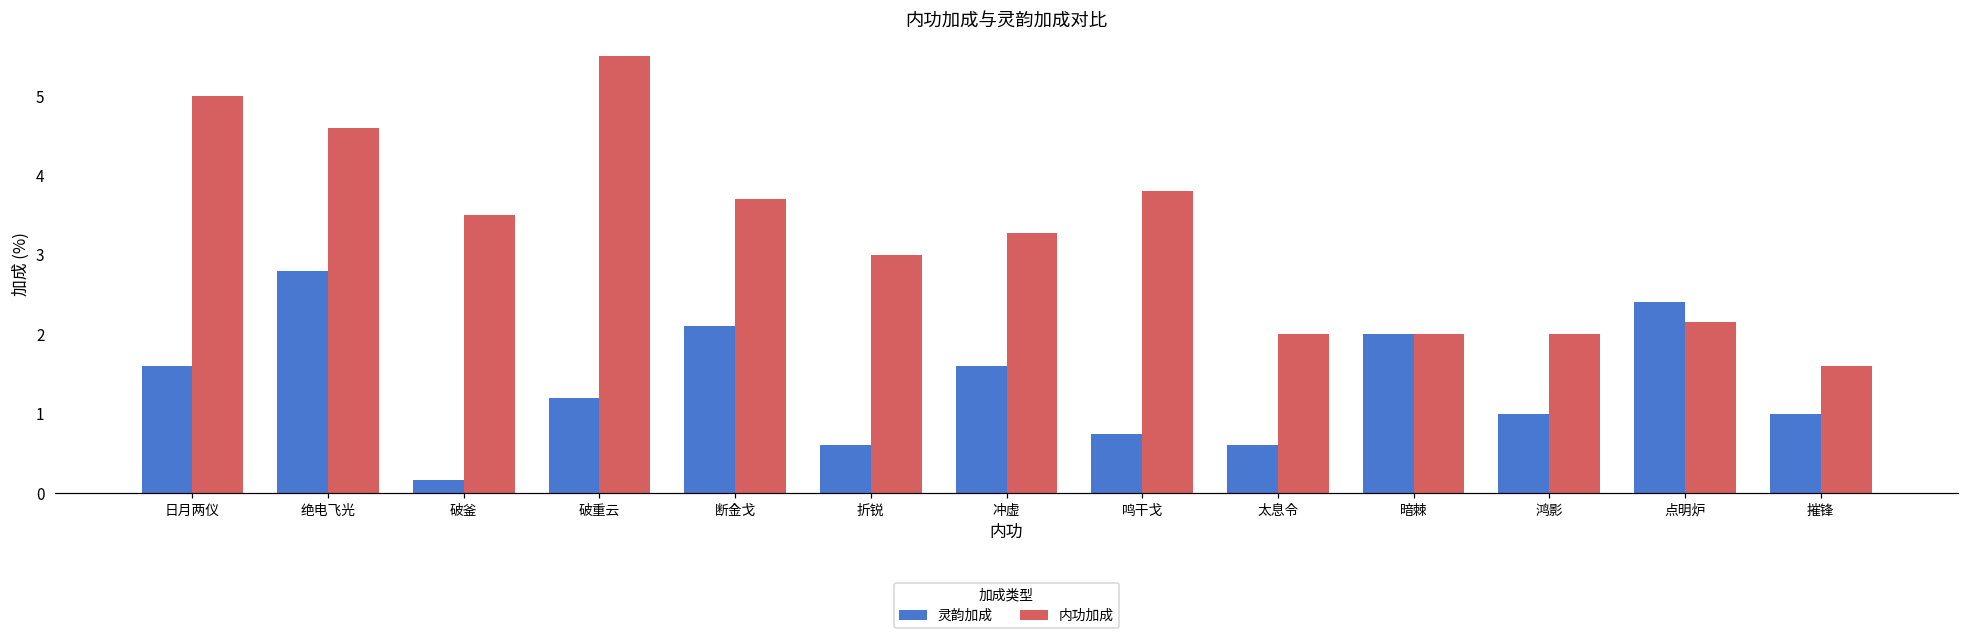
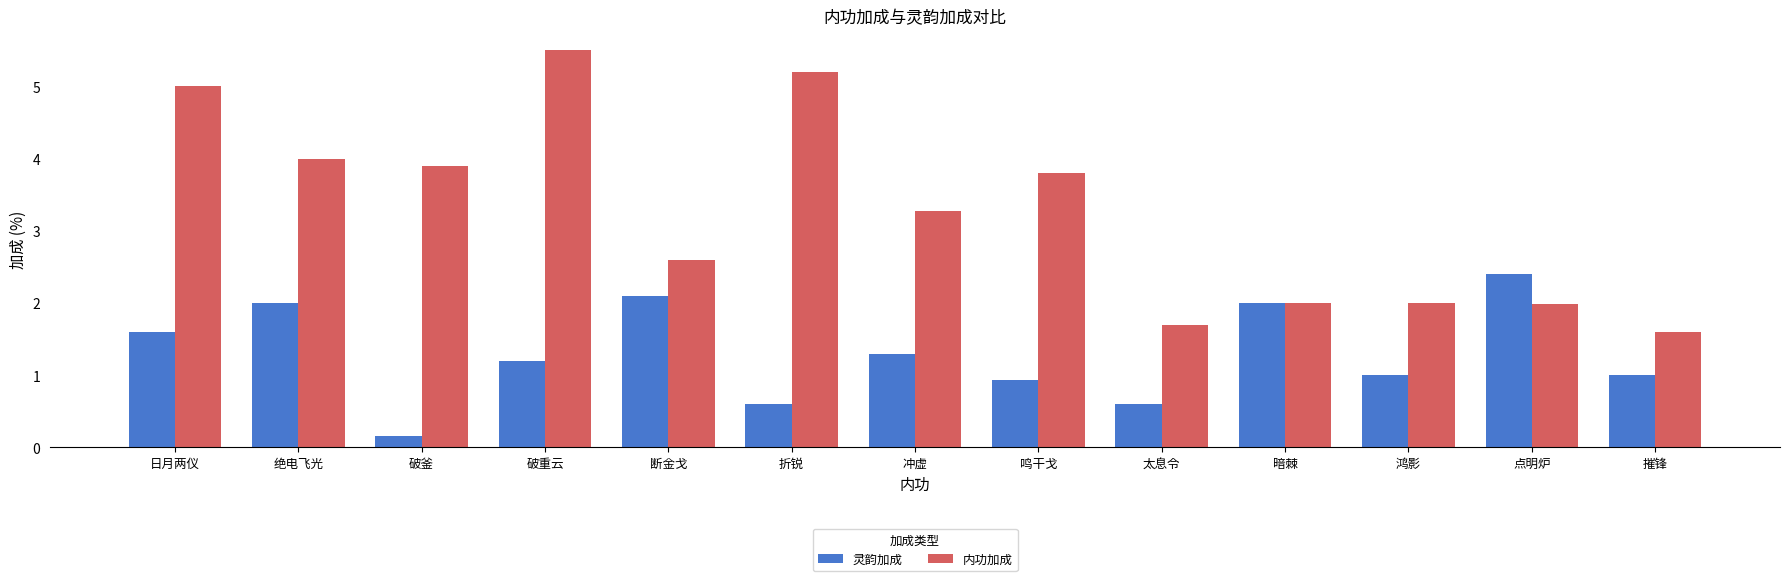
灵韵加成, 绝电飞光: 2.8 -> 2.0
内功加成, 绝电飞光: 4.6 -> 4.0
内功加成, 破釜: 3.5 -> 3.9
内功加成, 断金戈: 3.7 -> 2.6
内功加成, 折锐: 3.0 -> 5.2
灵韵加成, 冲虚: 1.6 -> 1.3
灵韵加成, 鸣干戈: 0.8 -> 0.9
内功加成, 太息令: 2.0 -> 1.7
内功加成, 点明炉: 2.2 -> 2.0
